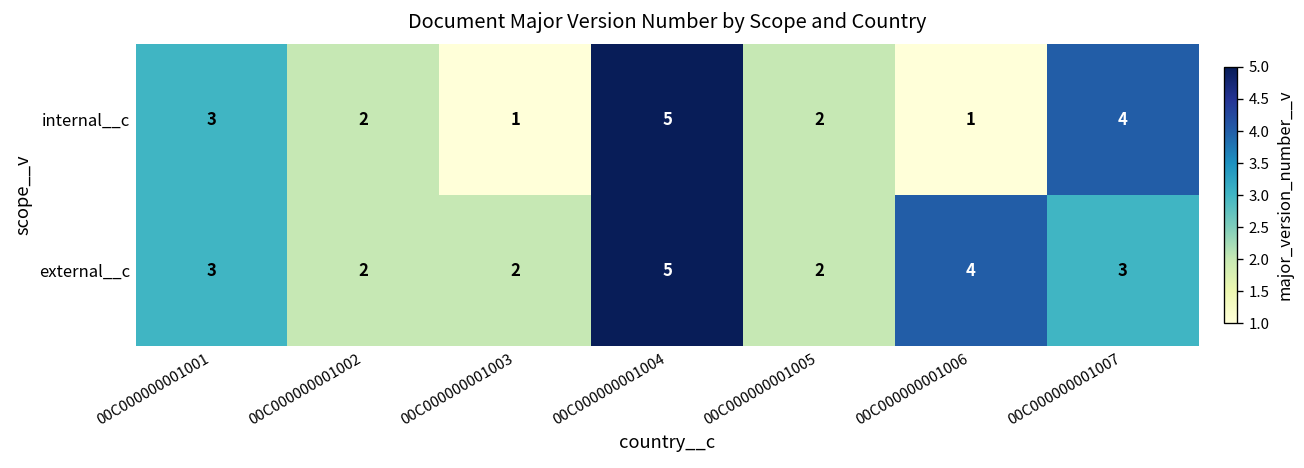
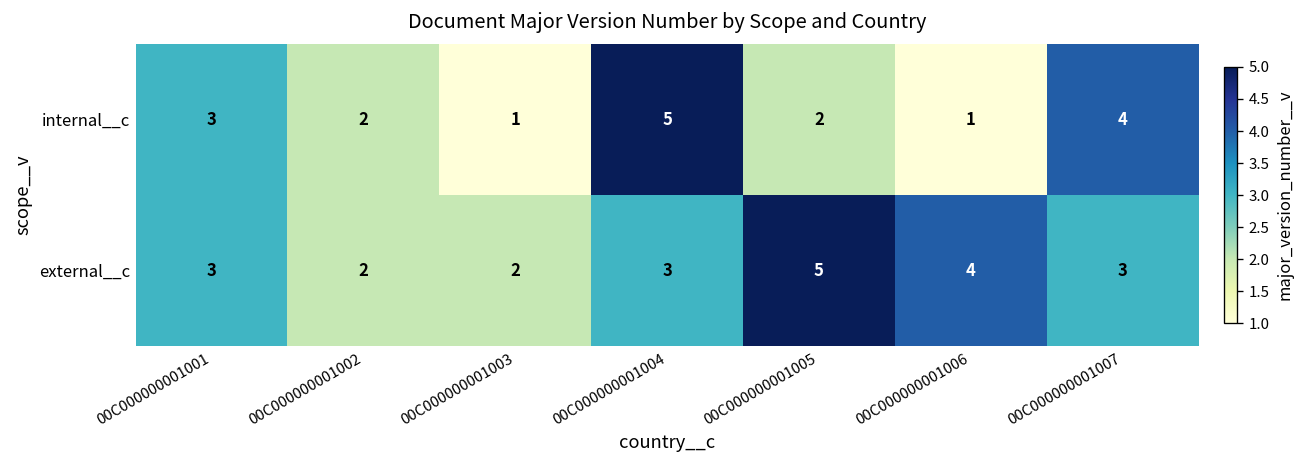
external__c, 00C000000001004: 5 -> 3
external__c, 00C000000001005: 2 -> 5
